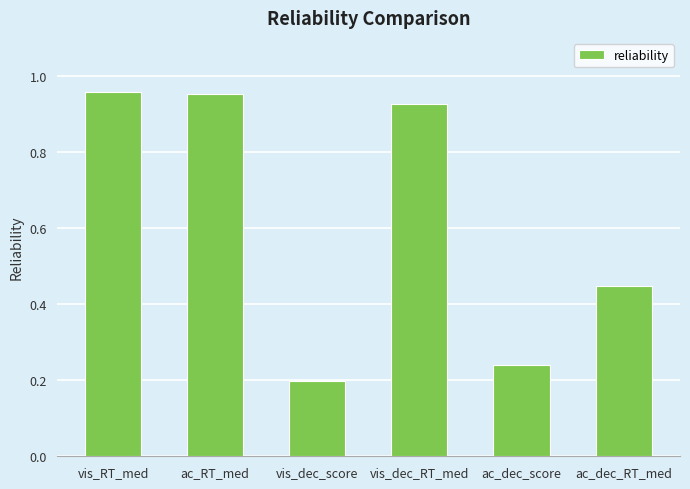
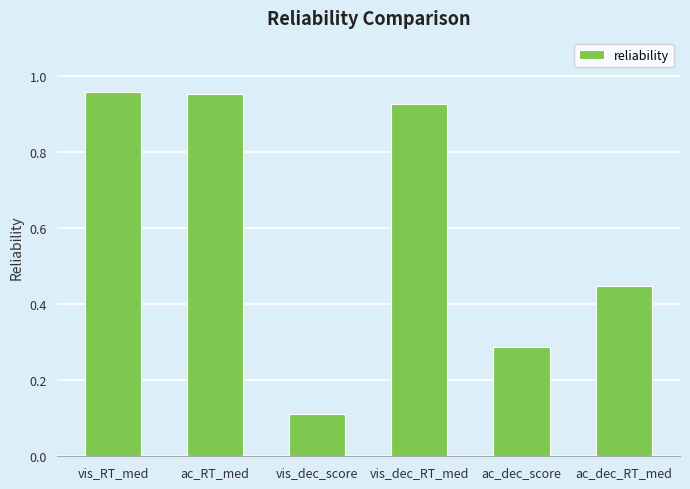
vis_dec_score: 0.20 -> 0.11
ac_dec_score: 0.24 -> 0.29
